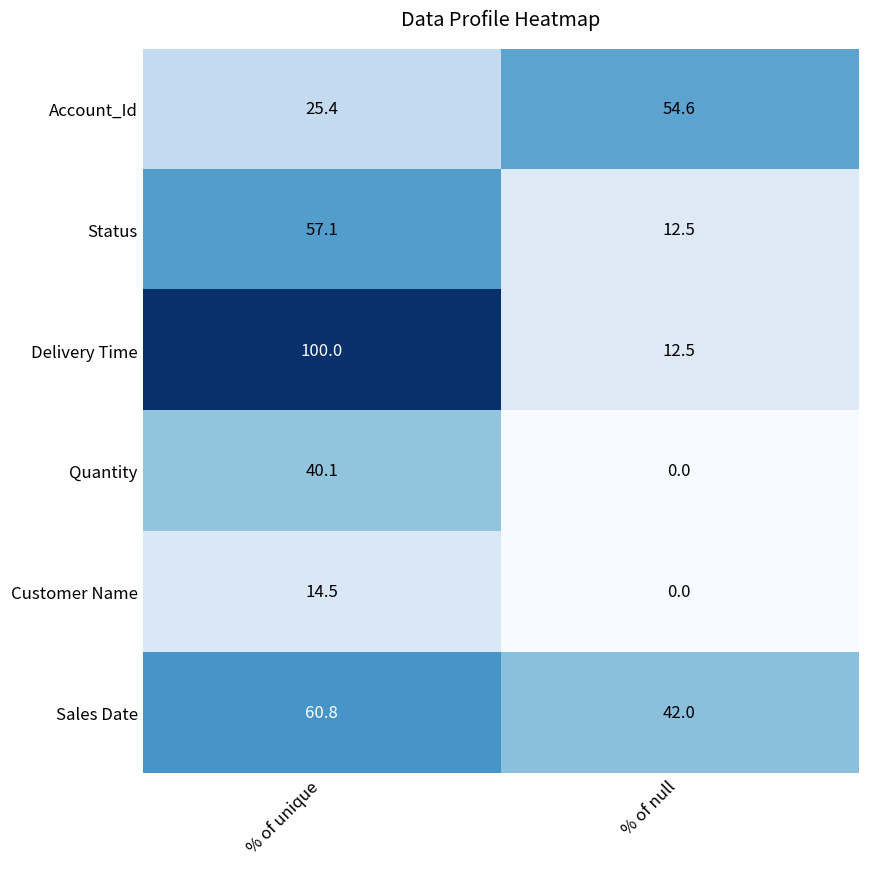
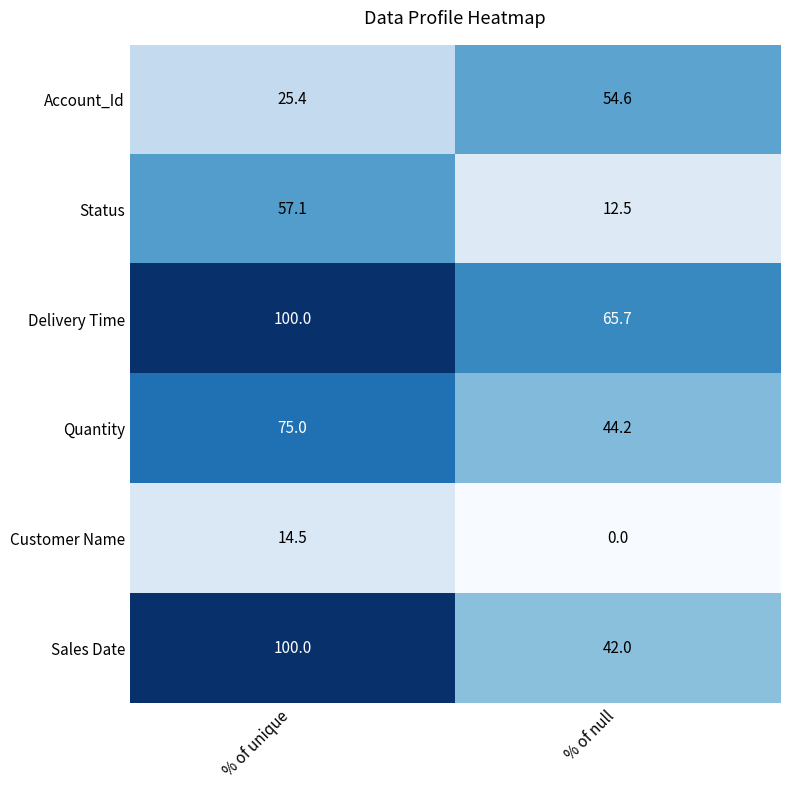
Delivery Time, % of null: 12.5 -> 65.7
Quantity, % of unique: 40.1 -> 75.0
Quantity, % of null: 0.0 -> 44.2
Sales Date, % of unique: 60.8 -> 100.0
